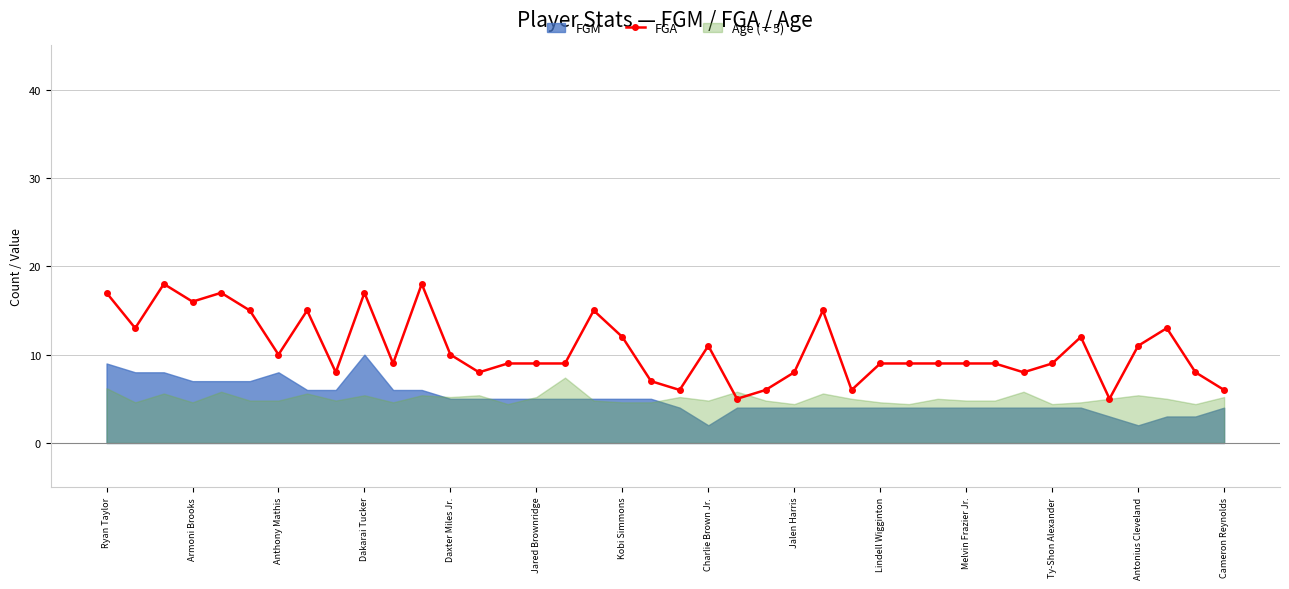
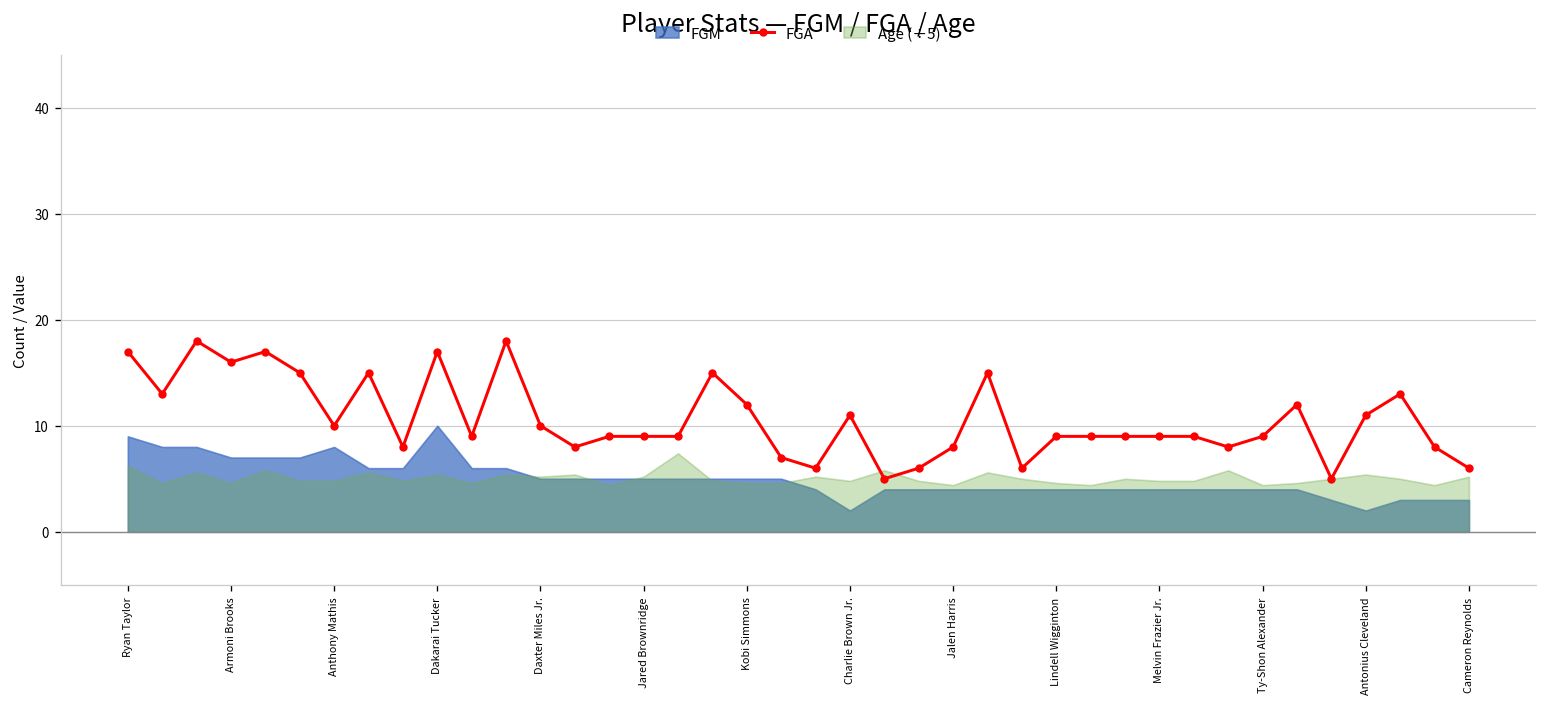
FGM, Cameron Reynolds: 4 -> 3
